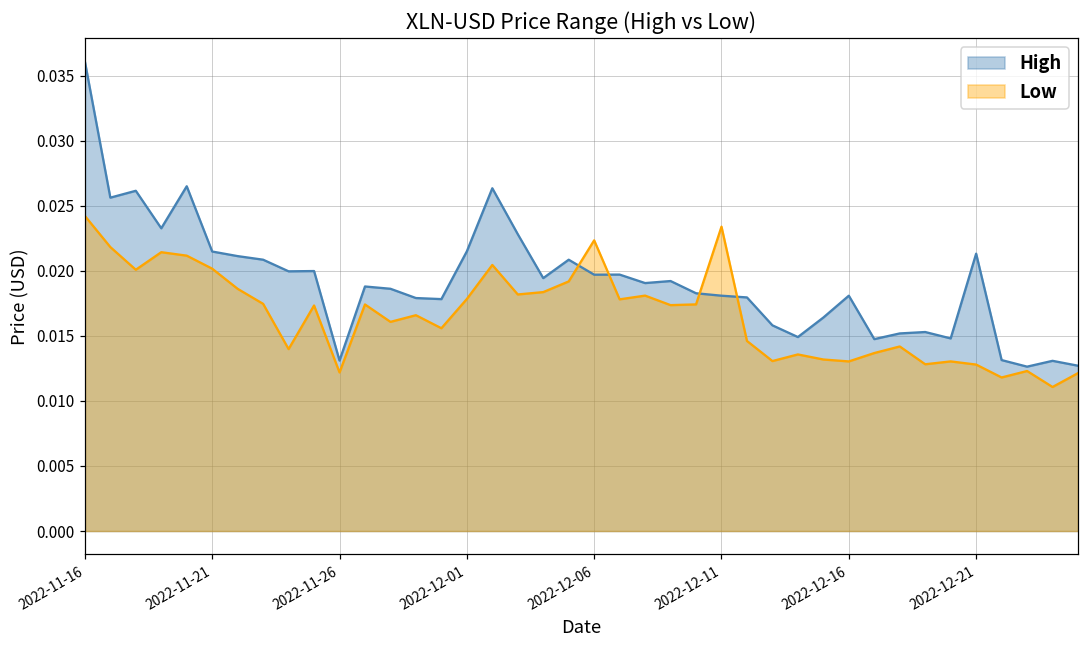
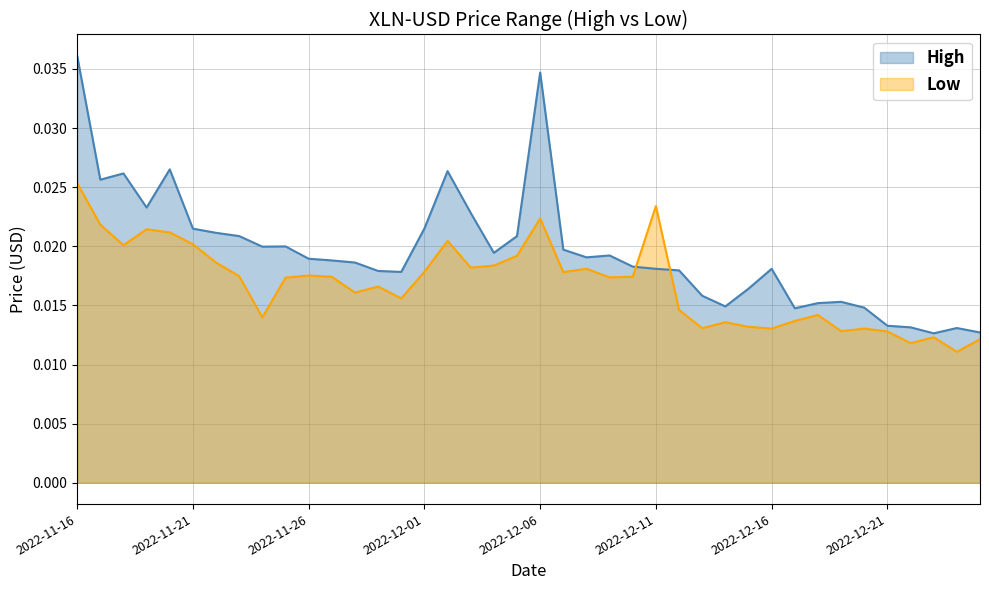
Low, 2022-11-16: 0.0242 -> 0.0253
High, 2022-11-26: 0.0131 -> 0.0189
Low, 2022-11-26: 0.0122 -> 0.0175
High, 2022-12-06: 0.0197 -> 0.0347
High, 2022-12-21: 0.0213 -> 0.0133
